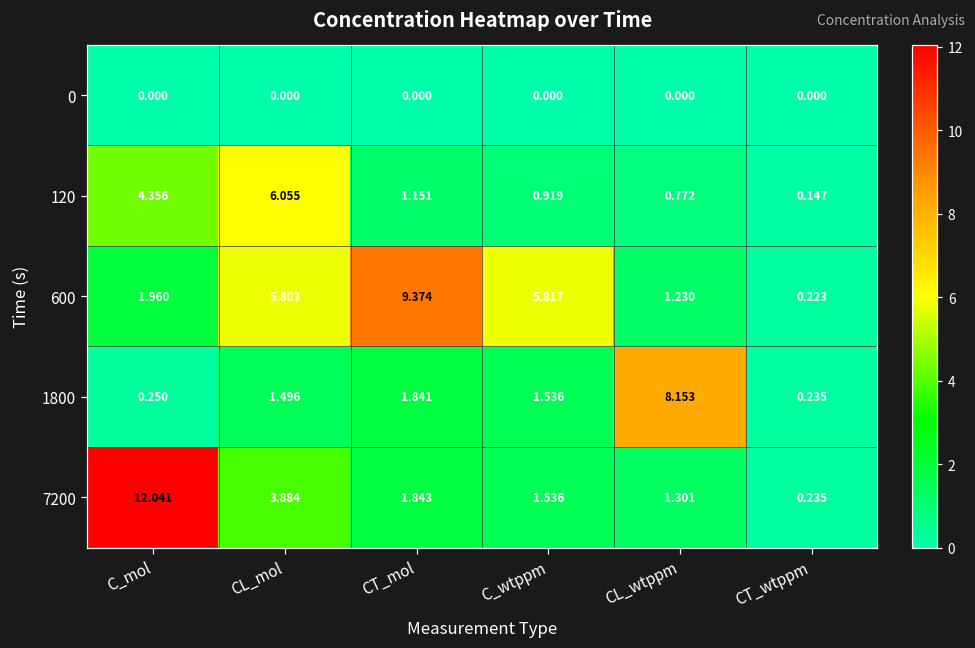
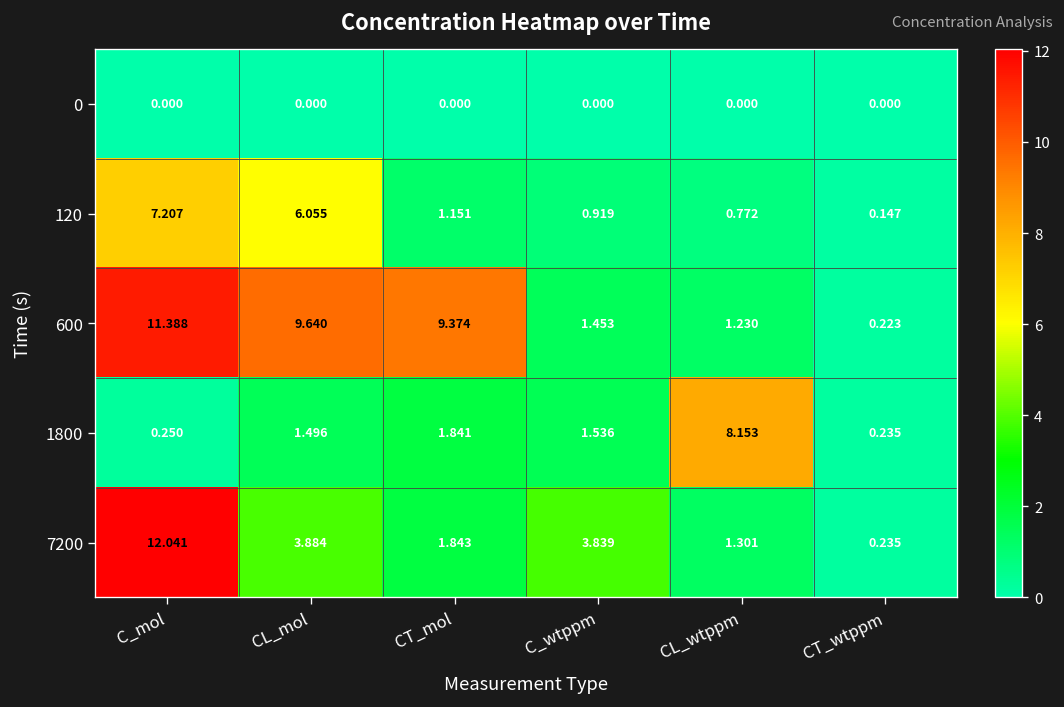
120, C_mol: 4.356 -> 7.207
600, C_mol: 1.960 -> 11.388
600, CL_mol: 5.803 -> 9.640
600, C_wtppm: 5.817 -> 1.453
7200, C_wtppm: 1.536 -> 3.839
